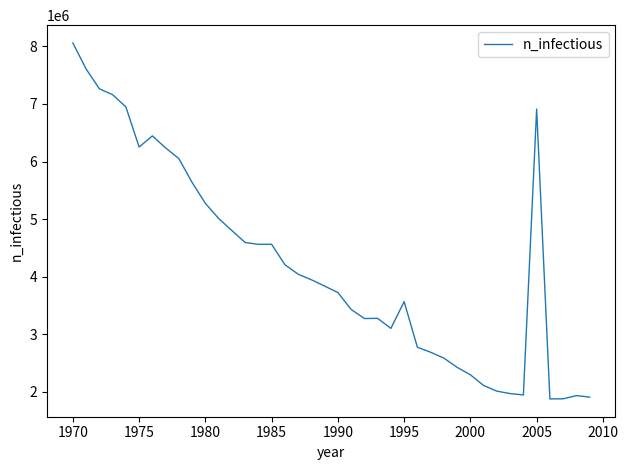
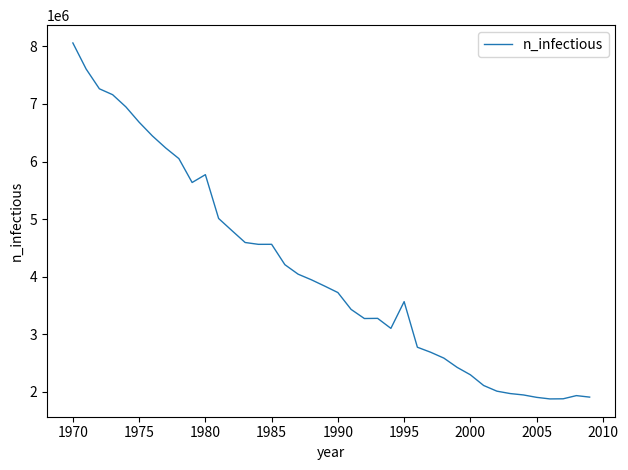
1975: 6300000 -> 6700000
1980: 5300000 -> 5800000
2005: 6900000 -> 1900000
